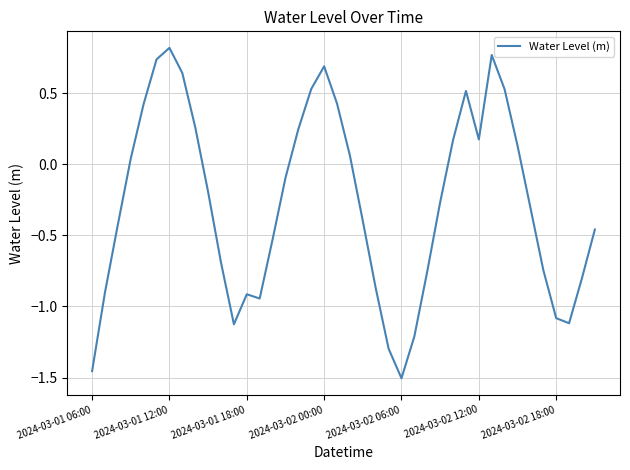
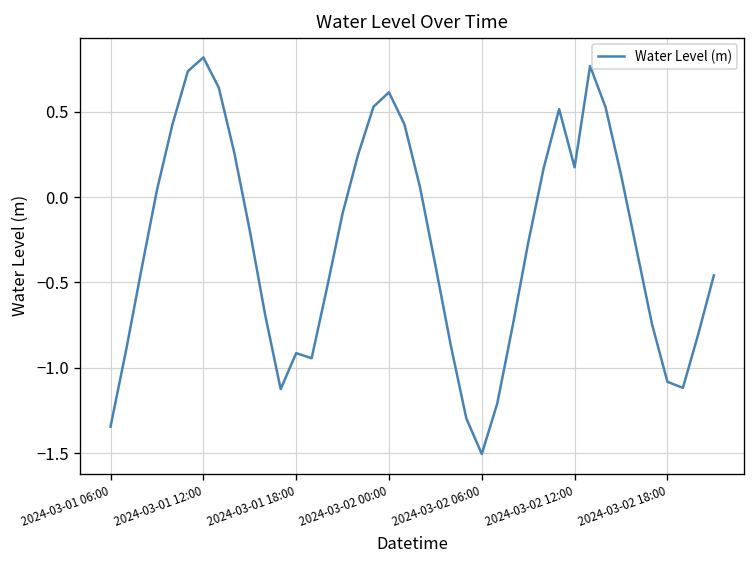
2024-03-01 06:00: -1.45 -> -1.35
2024-03-02 00:00: 0.69 -> 0.61
